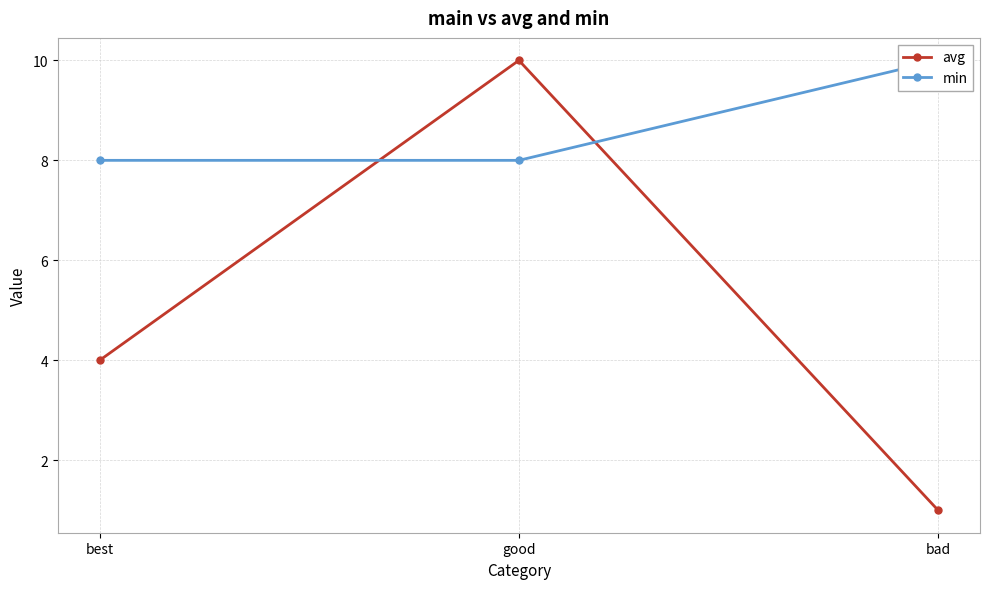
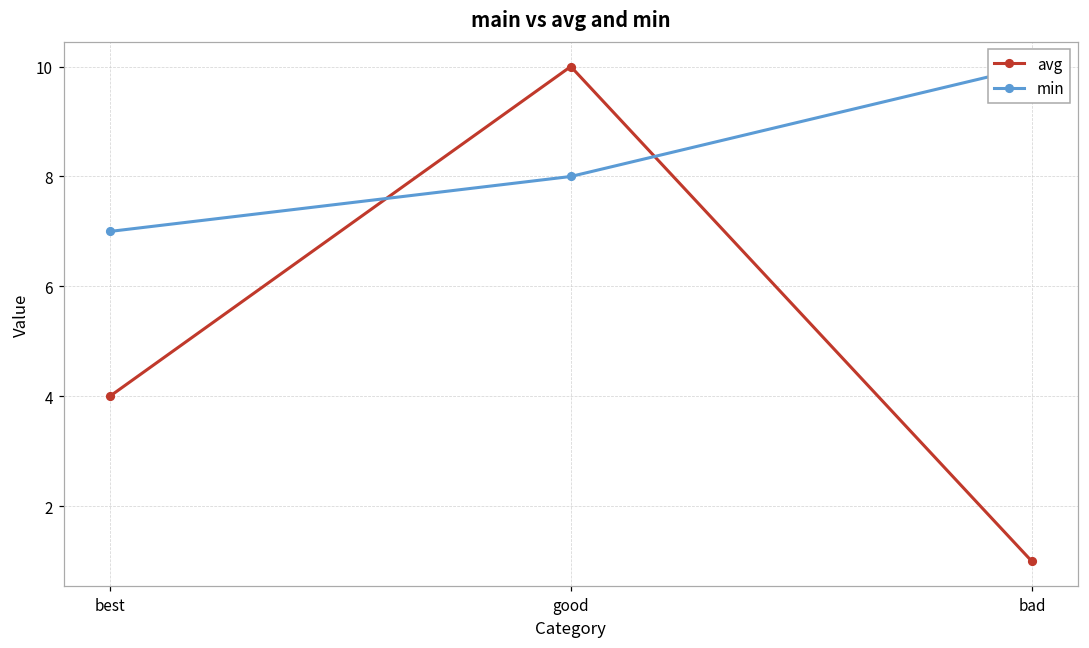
min, best: 8 -> 7
